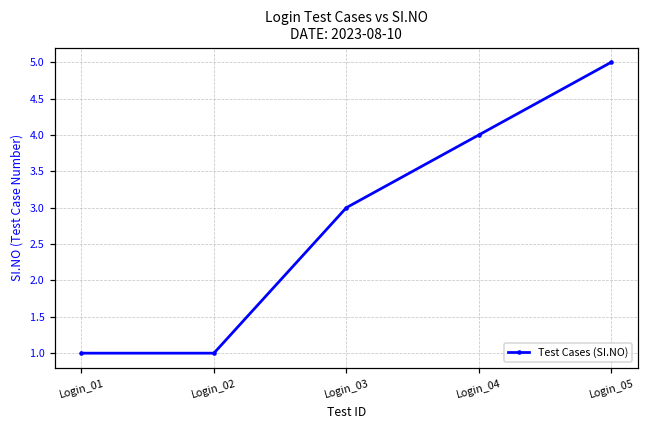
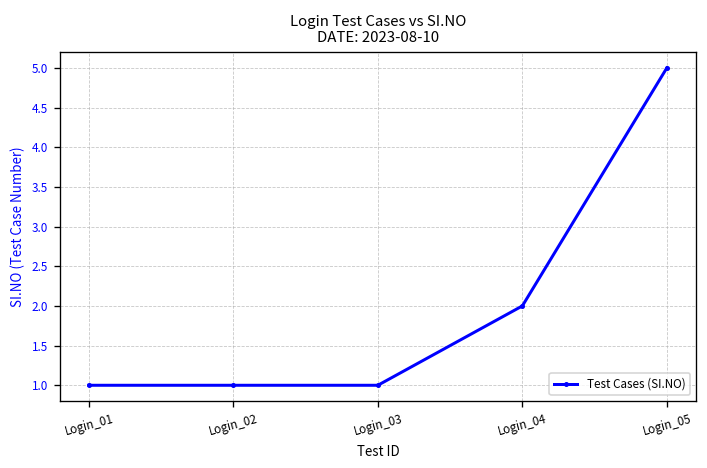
Login_03: 3 -> 1
Login_04: 4 -> 2
